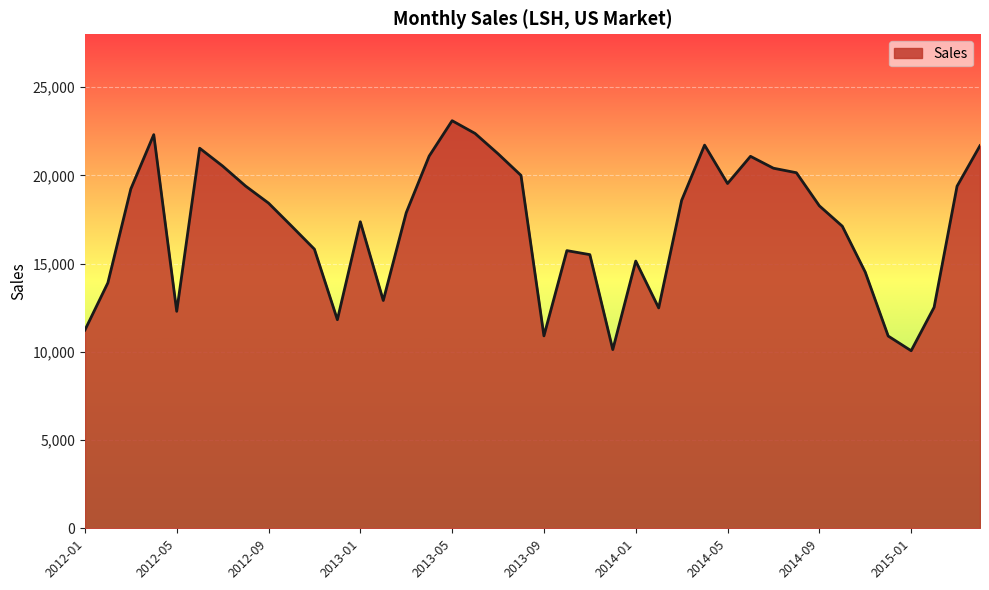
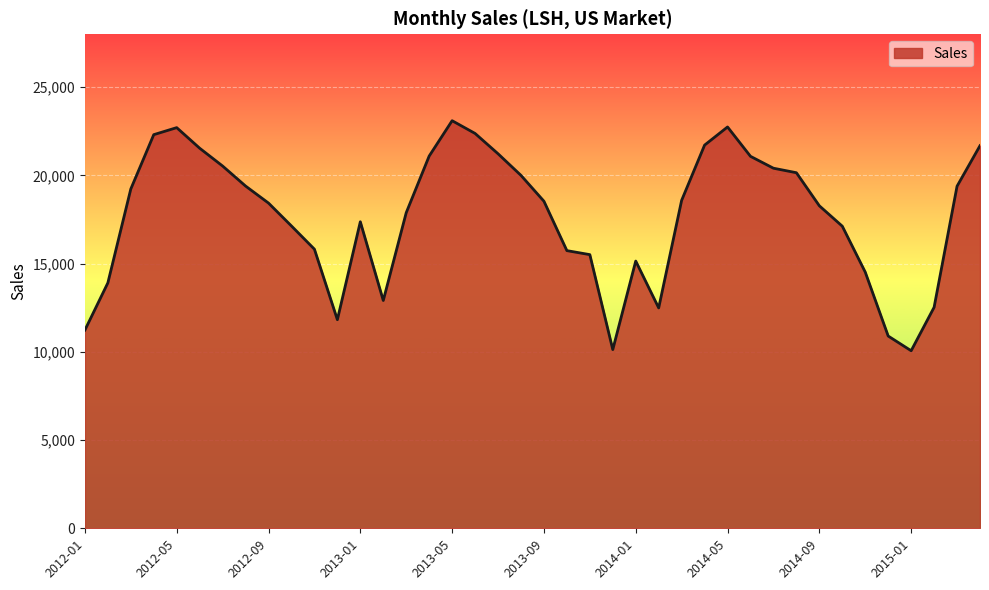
2012-05: 12,300 -> 22,700
2013-09: 10,900 -> 18,500
2014-05: 19,500 -> 22,700
